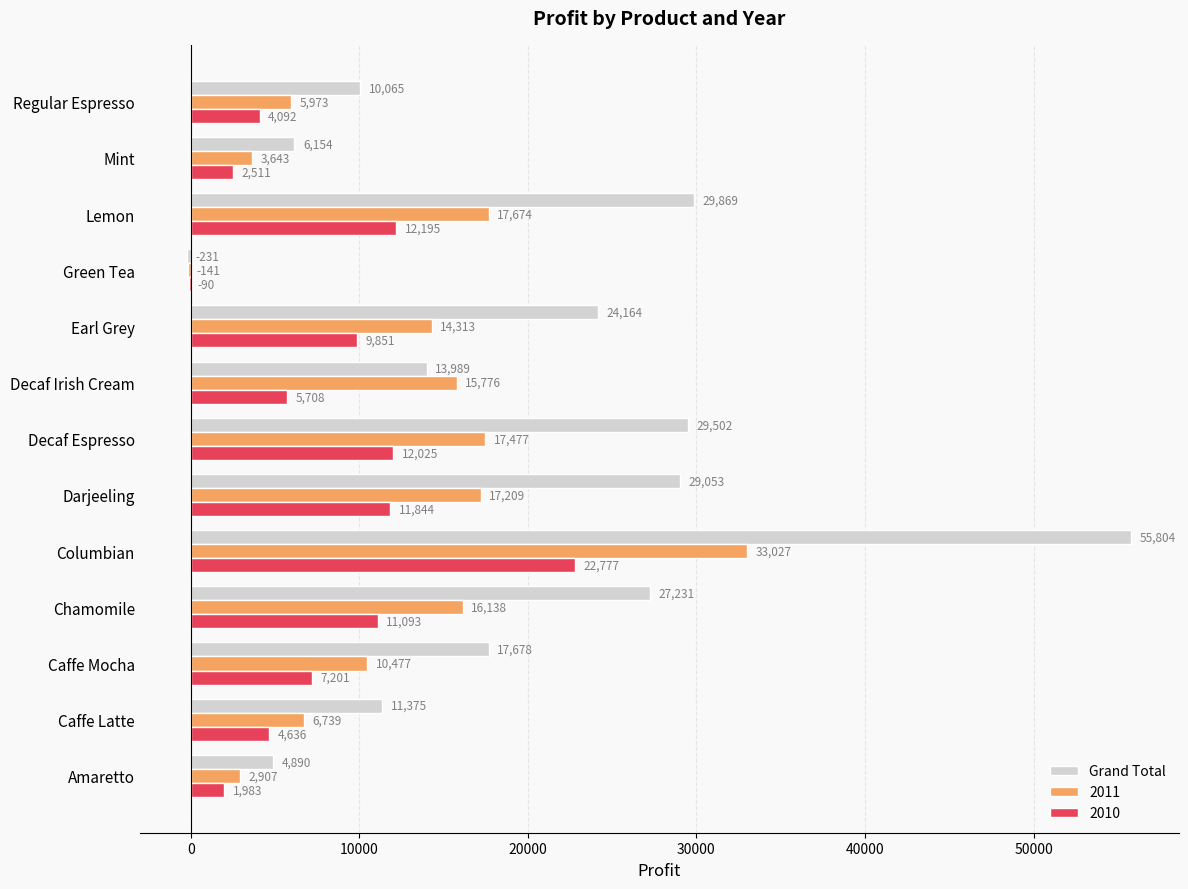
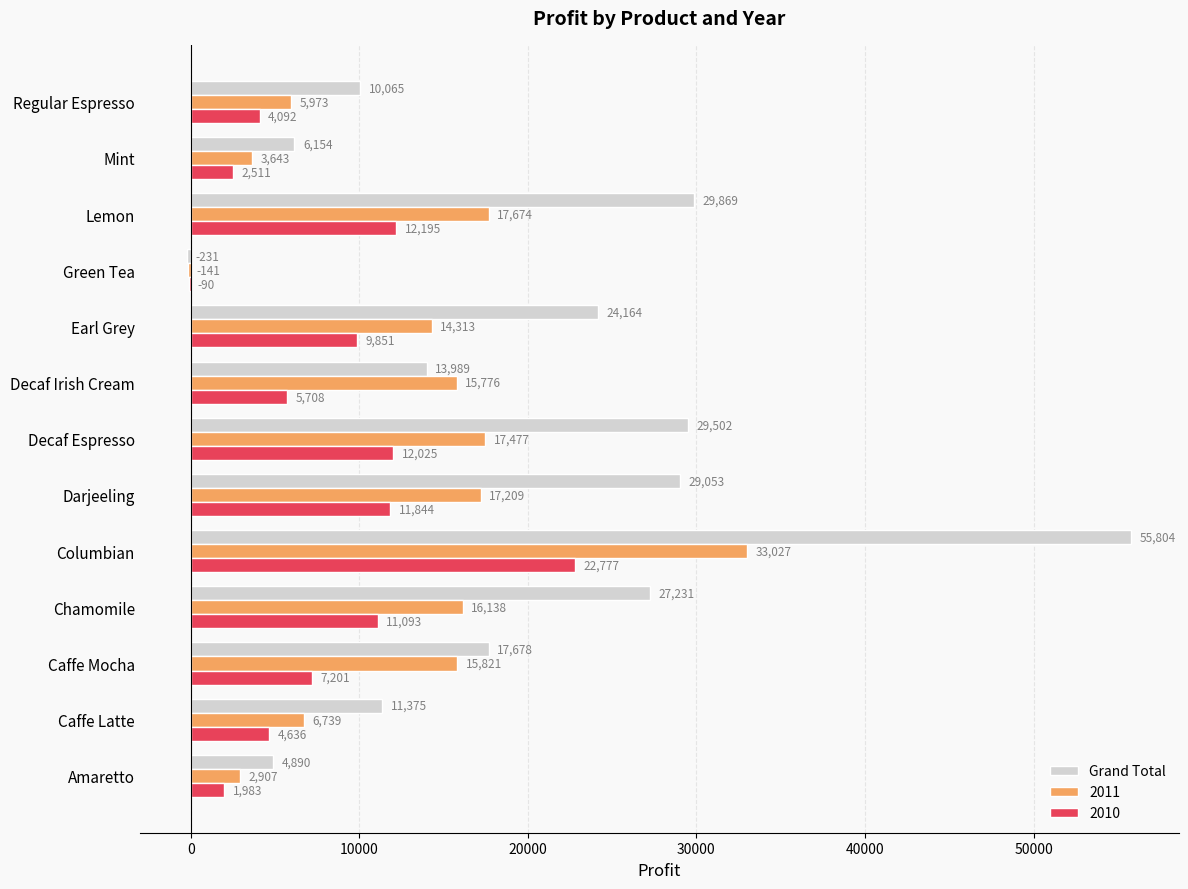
2011, Caffe Mocha: 10,477 -> 15,821
